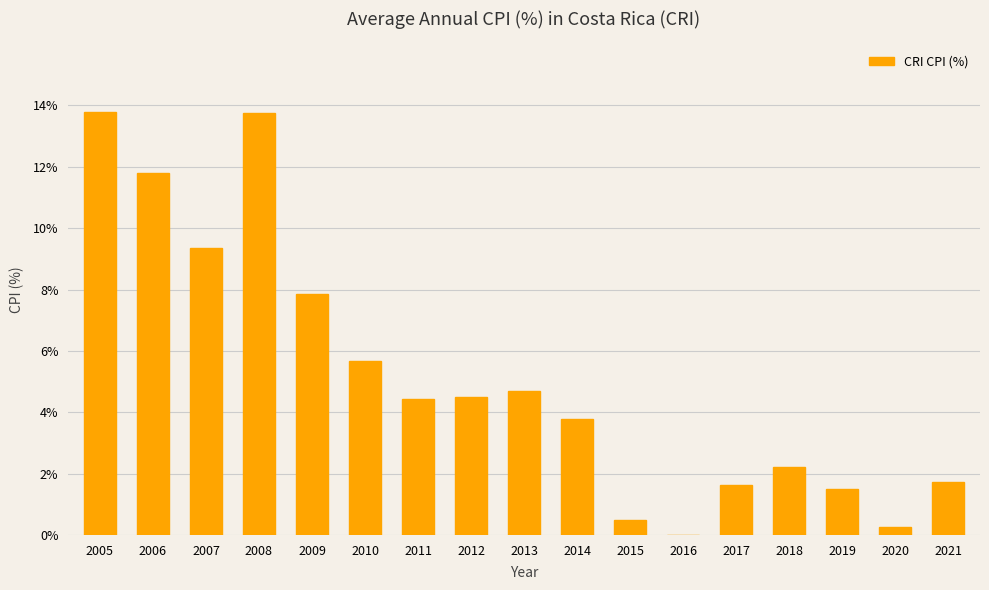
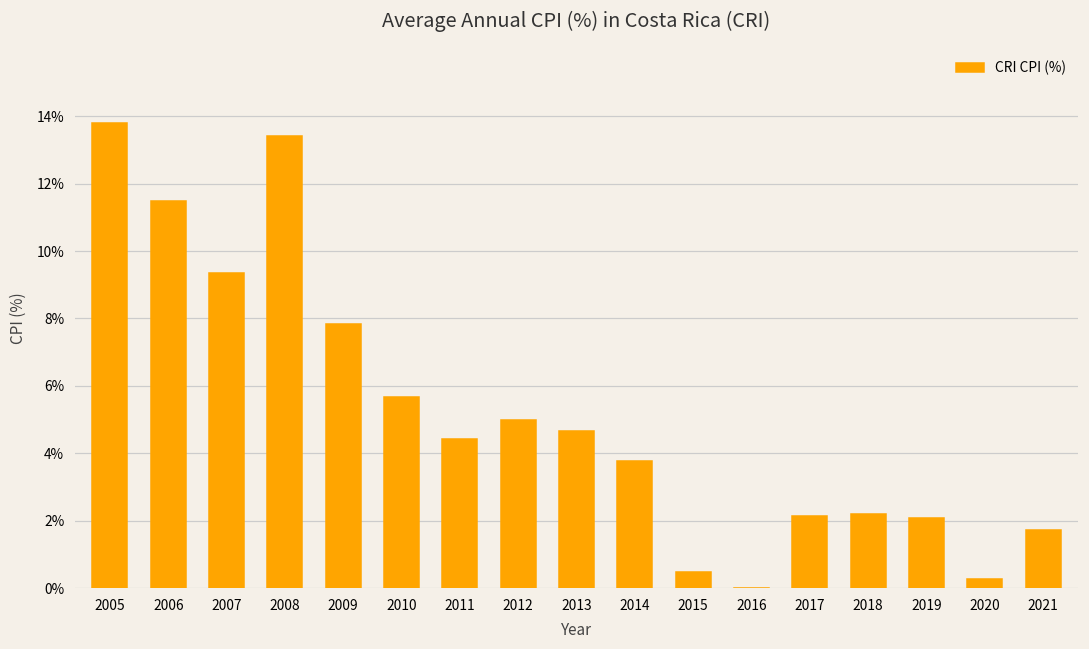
2006: 11.8% -> 11.5%
2008: 13.8% -> 13.4%
2012: 4.5% -> 5.0%
2017: 1.6% -> 2.2%
2019: 1.5% -> 2.1%
